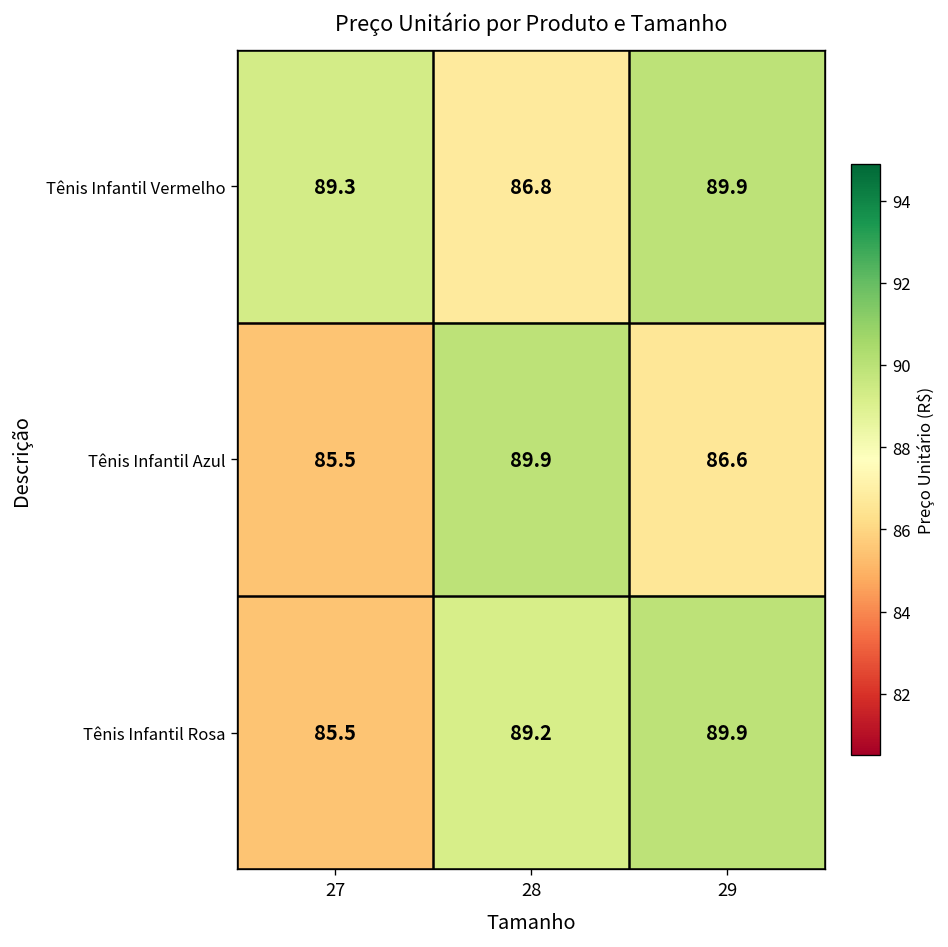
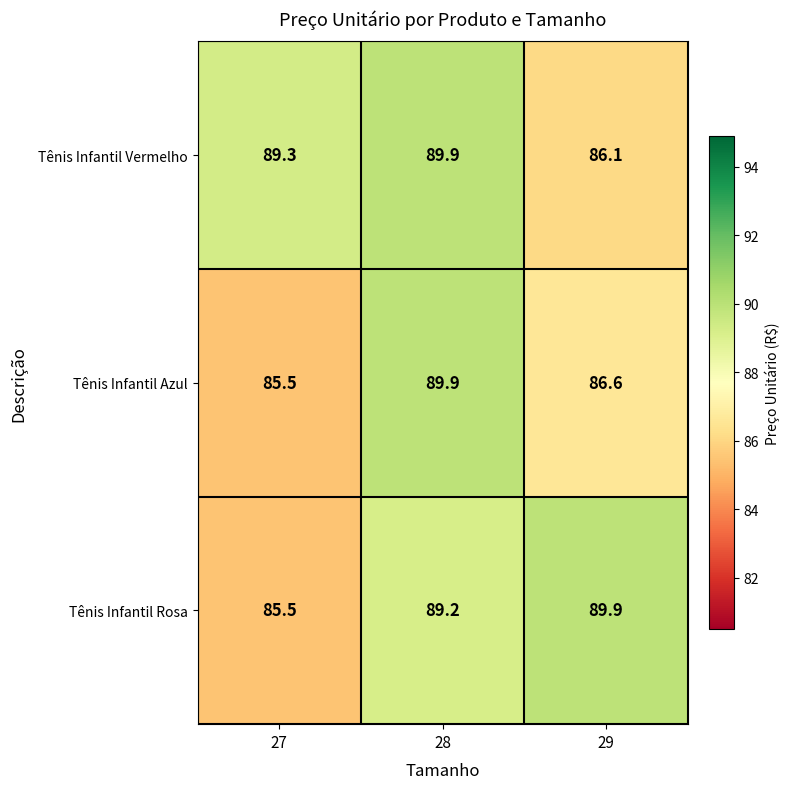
Tênis Infantil Vermelho, 28: 86.8 -> 89.9
Tênis Infantil Vermelho, 29: 89.9 -> 86.1
